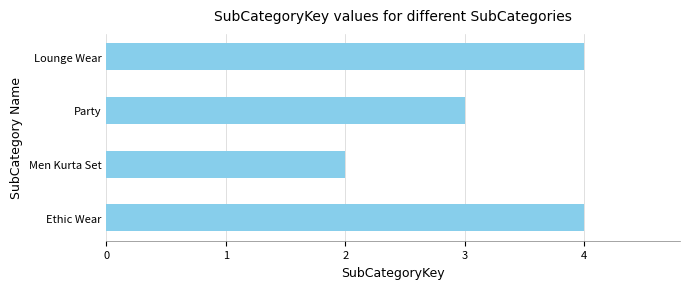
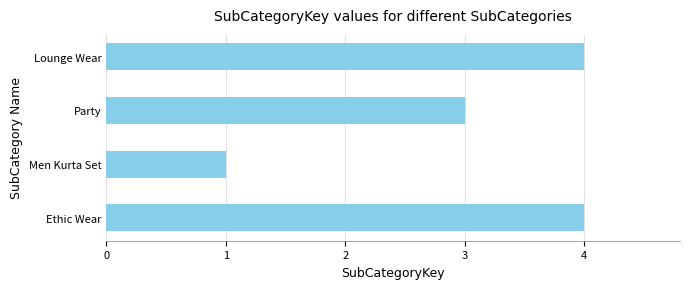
Men Kurta Set: 2 -> 1
